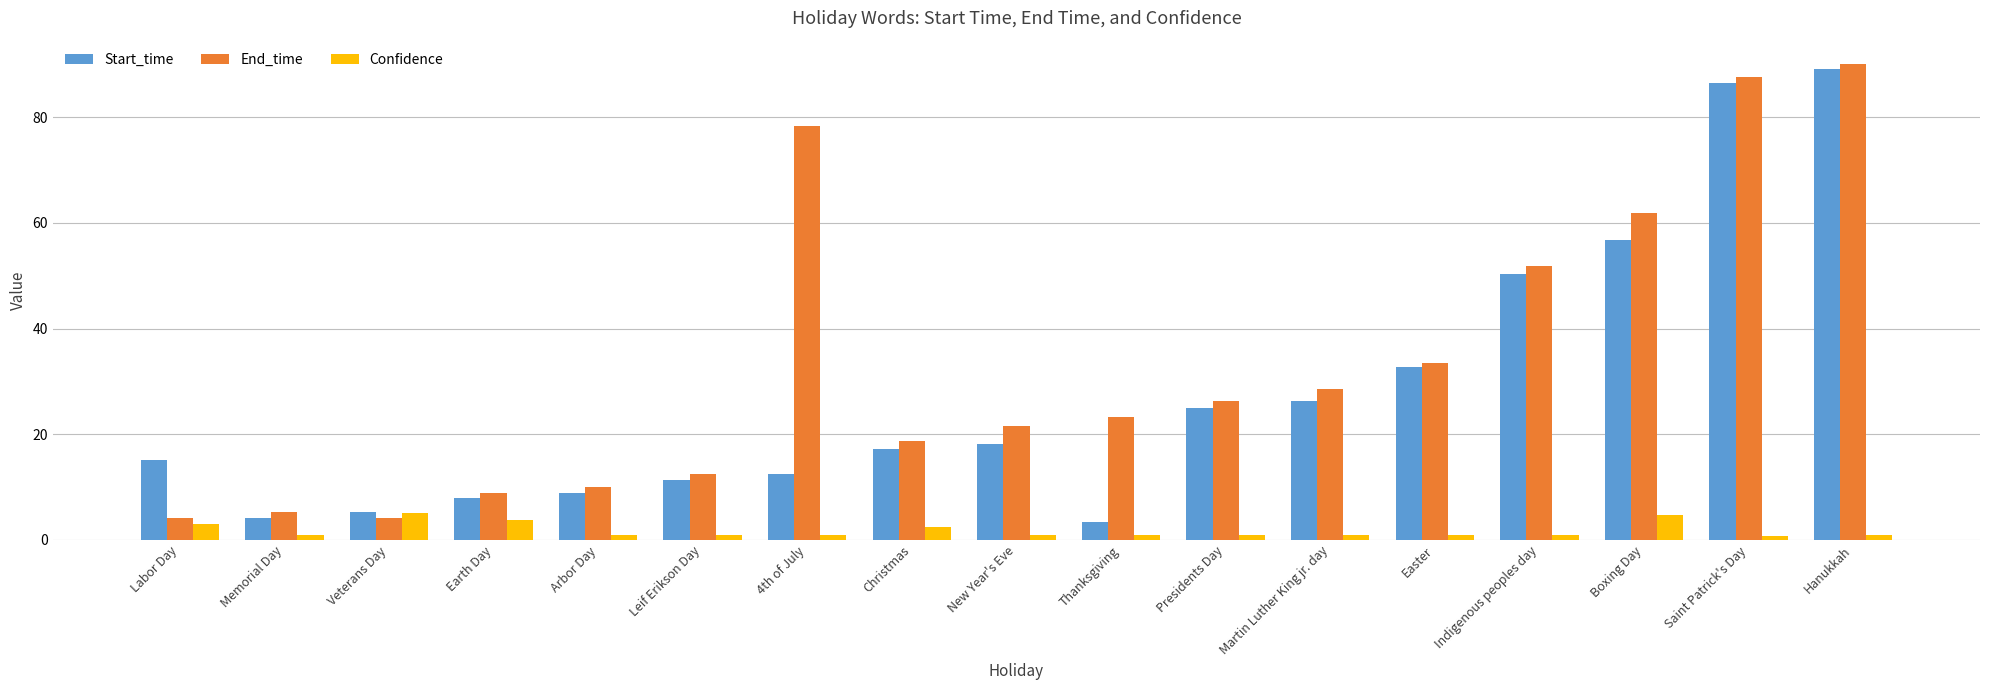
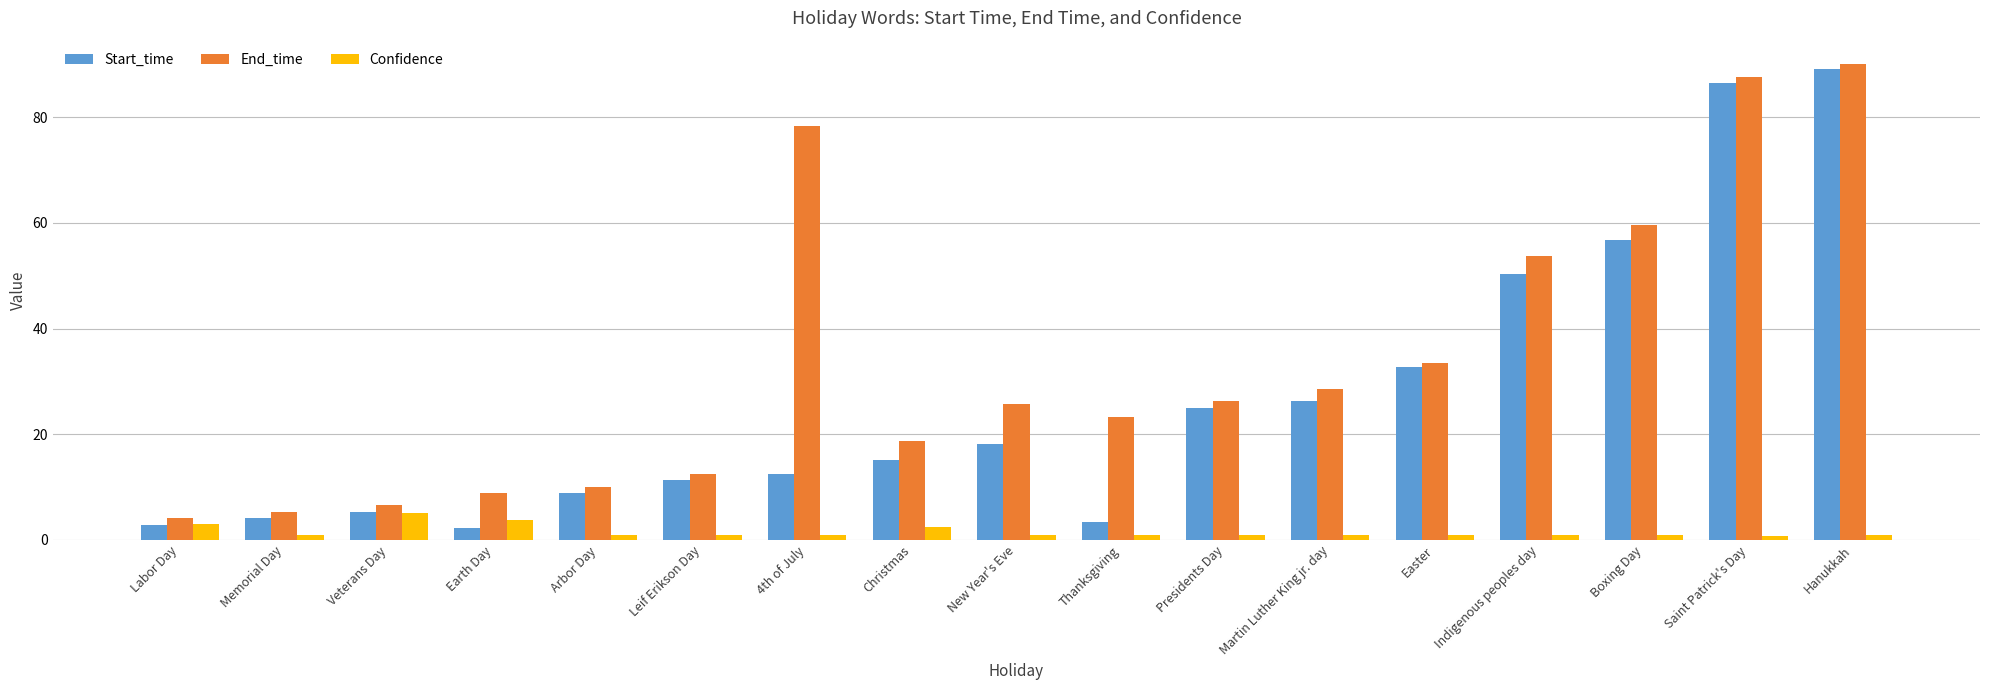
Start_time, Labor Day: 15 -> 3
End_time, Veterans Day: 4 -> 7
Start_time, Earth Day: 8 -> 2
Start_time, Christmas: 17 -> 15
End_time, New Year's Eve: 22 -> 26
End_time, Indigenous peoples day: 52 -> 54
End_time, Boxing Day: 62 -> 60
Confidence, Boxing Day: 5 -> 1
